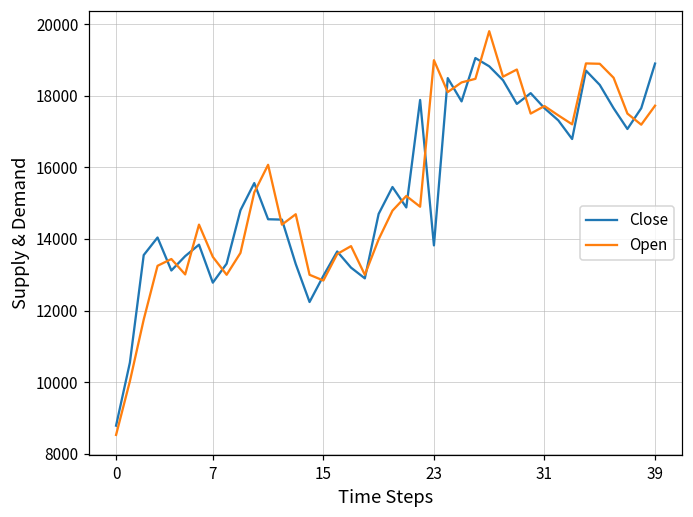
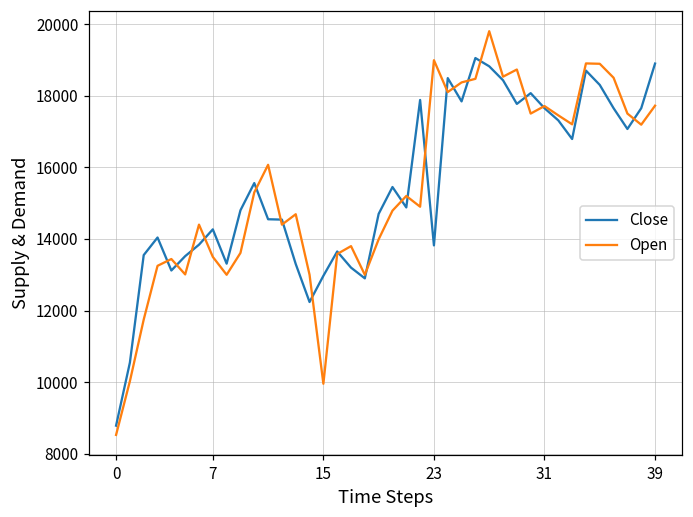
Close, 7: 12800 -> 14300
Open, 15: 12800 -> 10000
